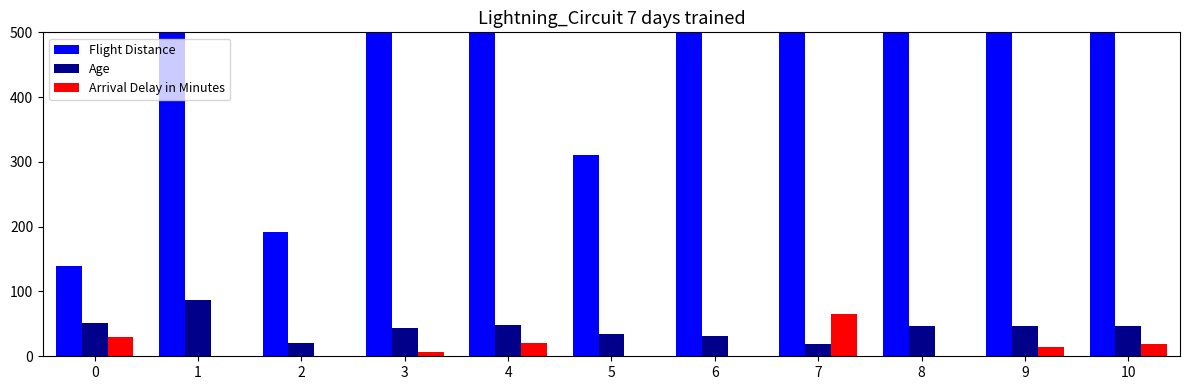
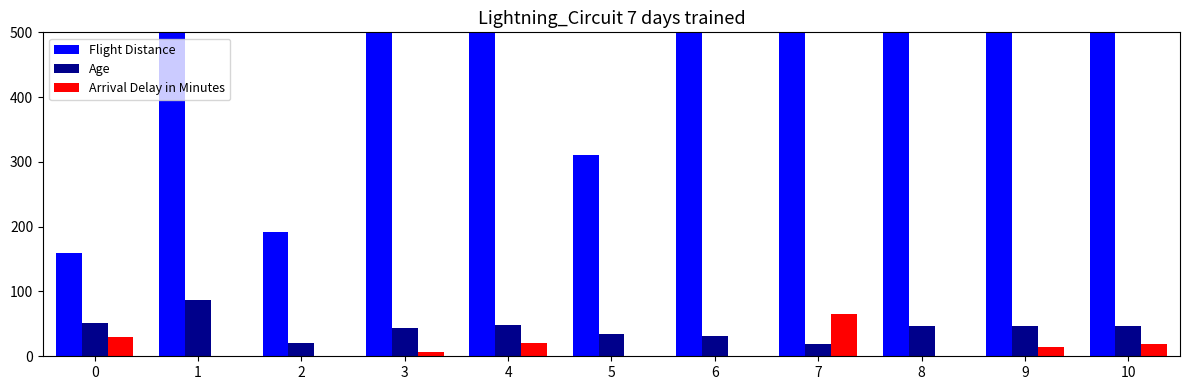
Flight Distance, 0: 140 -> 160
